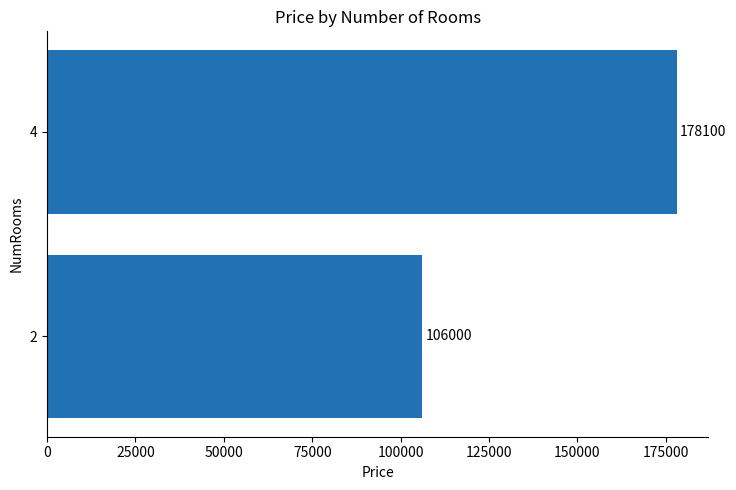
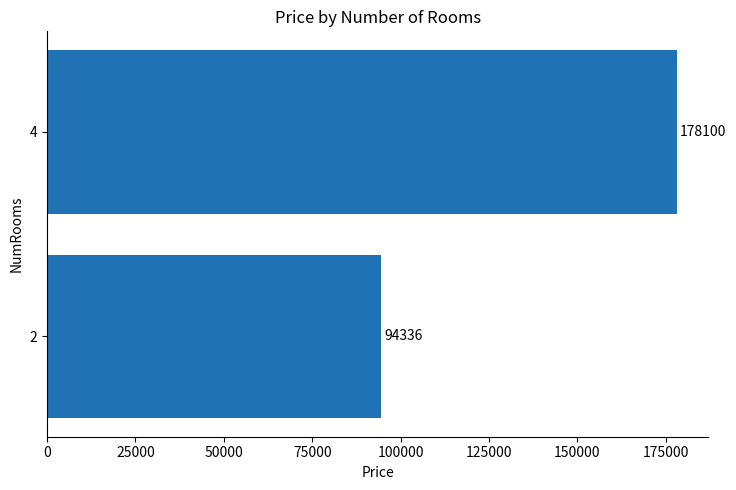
2: 106000 -> 94336
